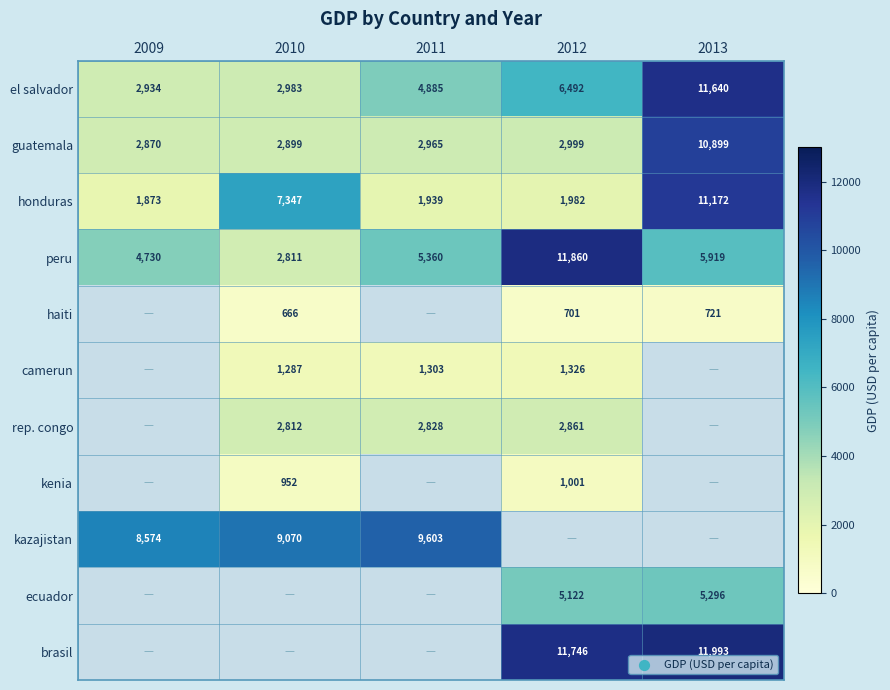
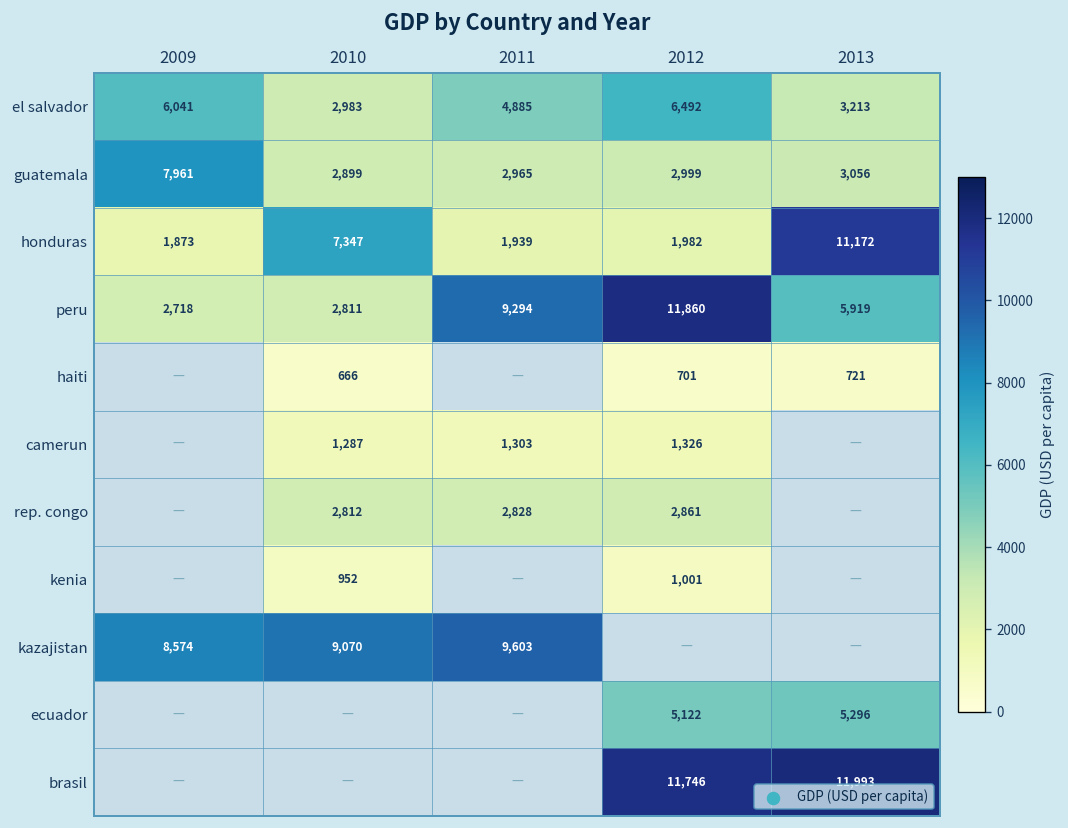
el salvador, 2009: 2,934 -> 6,041
el salvador, 2013: 11,640 -> 3,213
guatemala, 2009: 2,870 -> 7,961
guatemala, 2013: 10,899 -> 3,056
peru, 2009: 4,730 -> 2,718
peru, 2011: 5,360 -> 9,294
